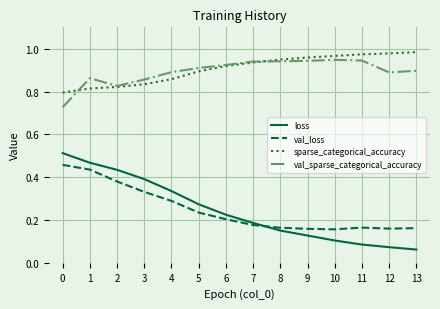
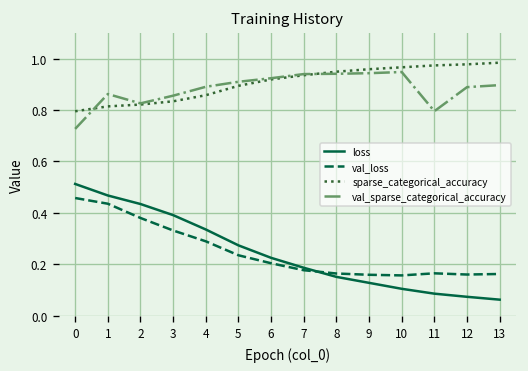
val_sparse_categorical_accuracy, 11: 0.94 -> 0.80
